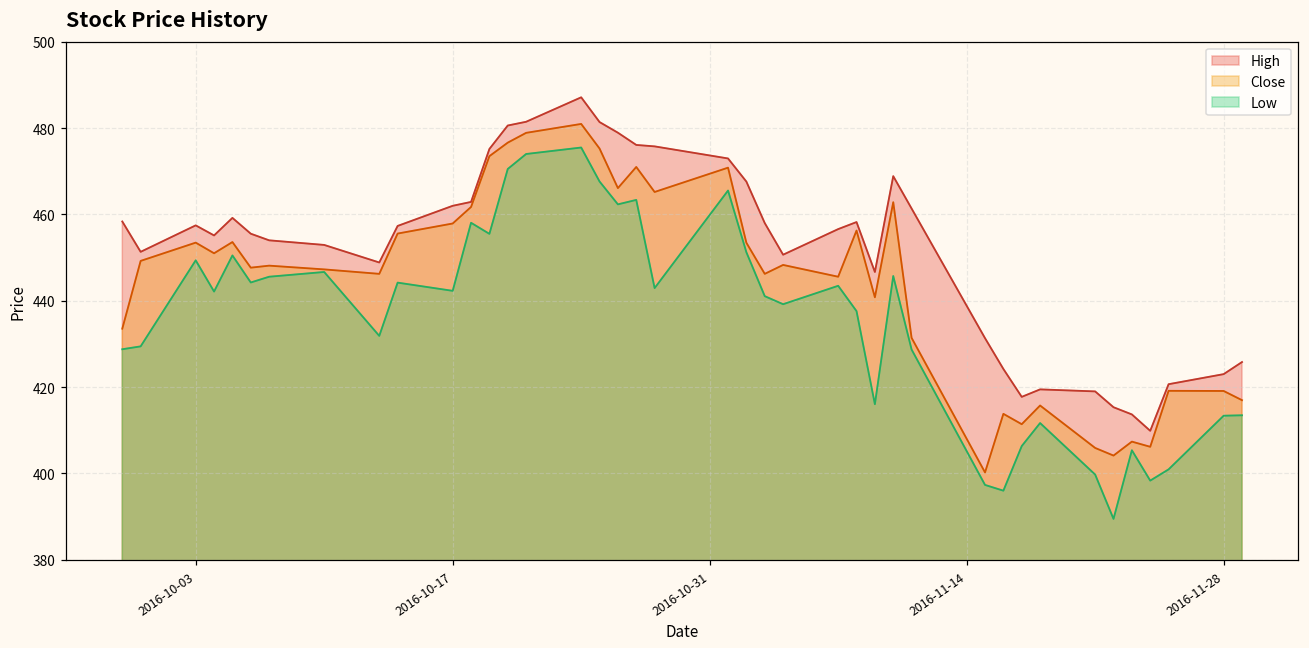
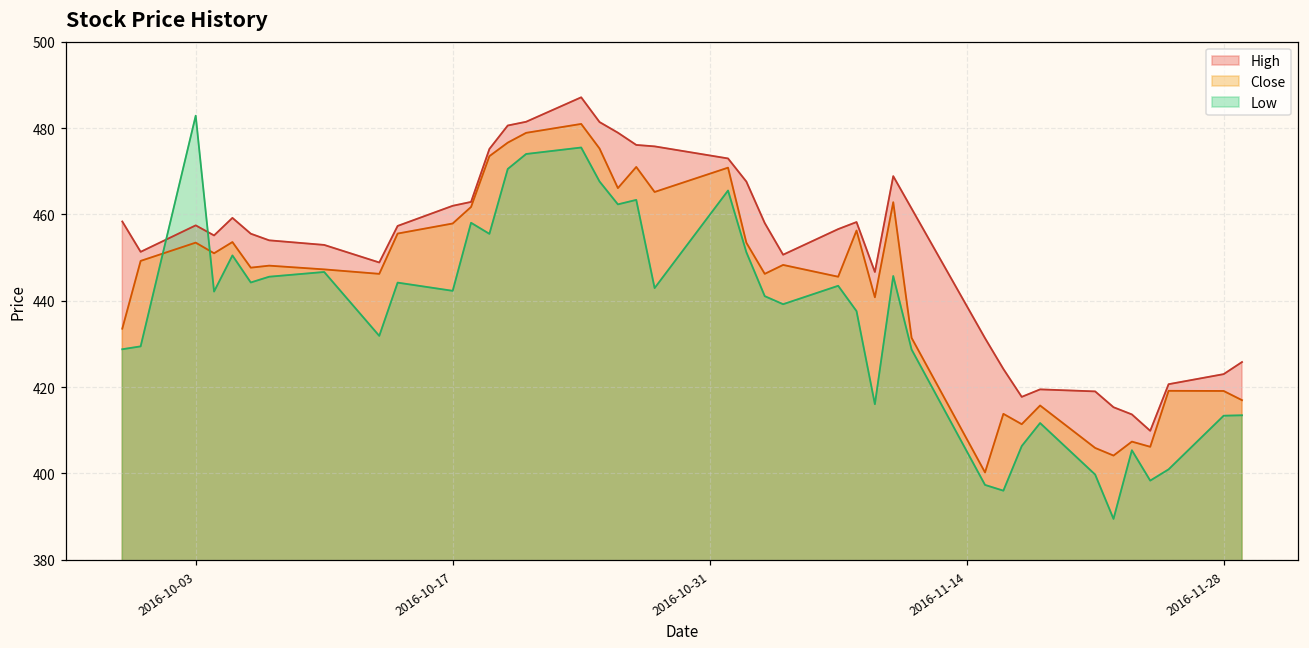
Low, 2016-10-03: 449 -> 483
